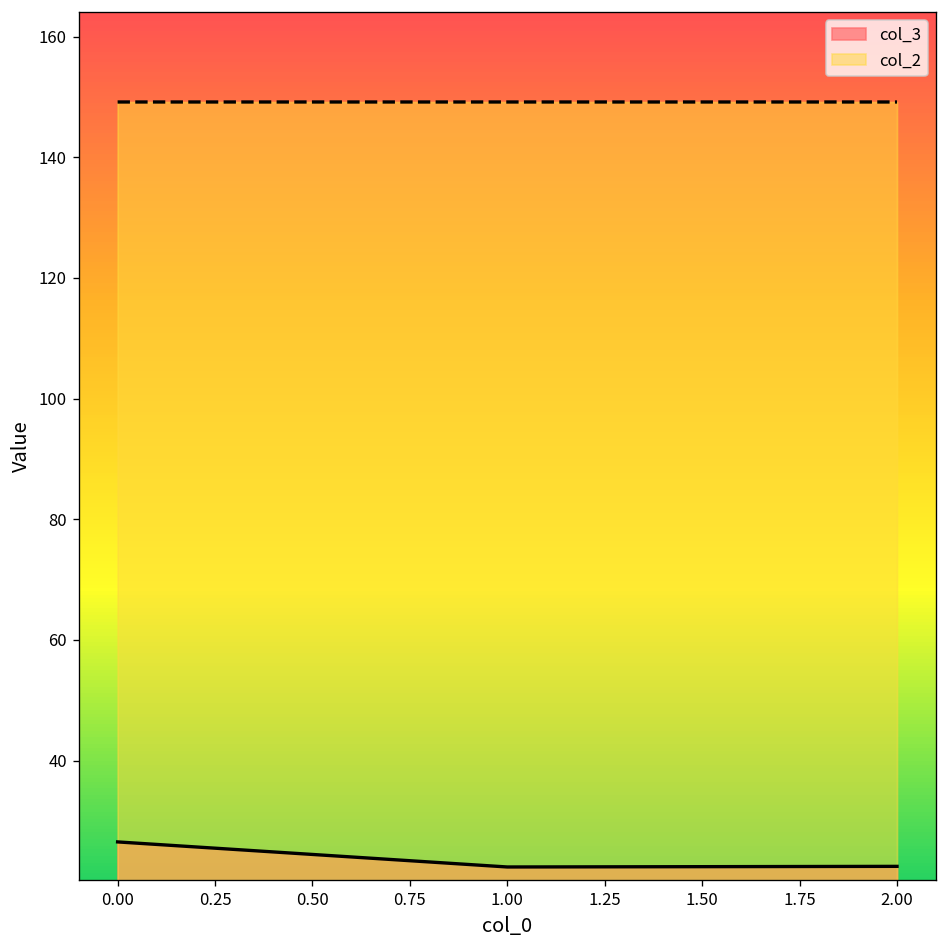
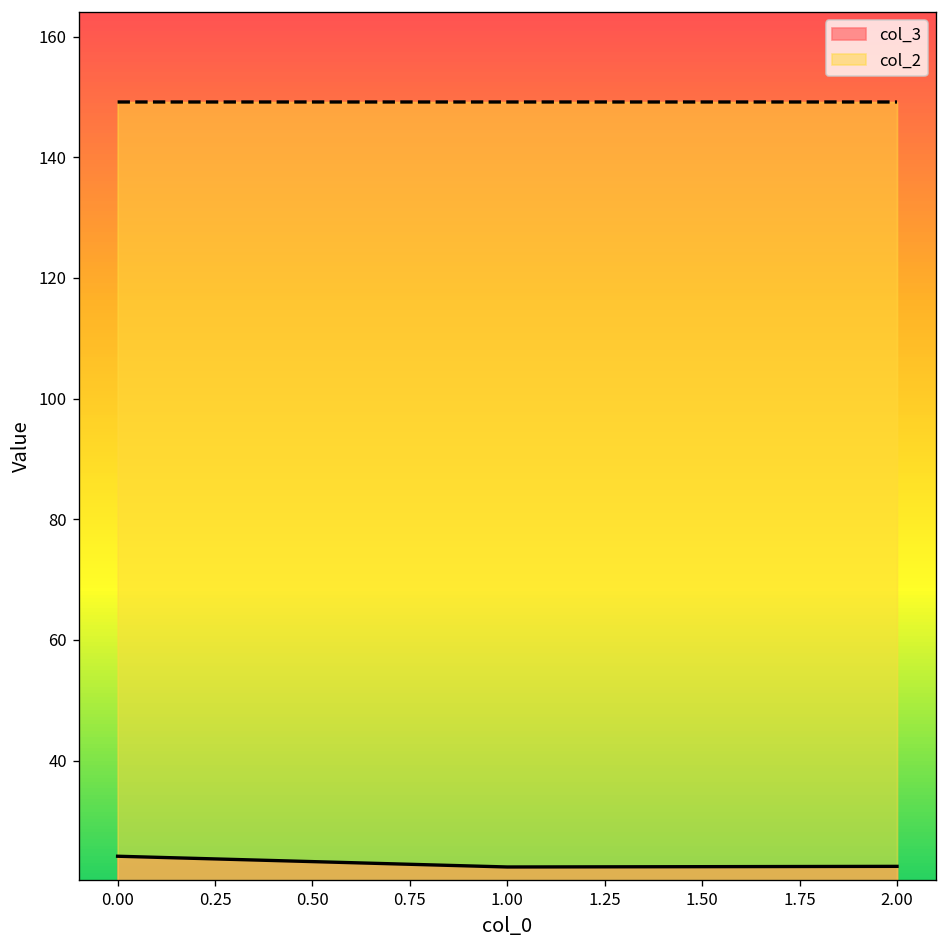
col_3, 0.00: 27 -> 24
